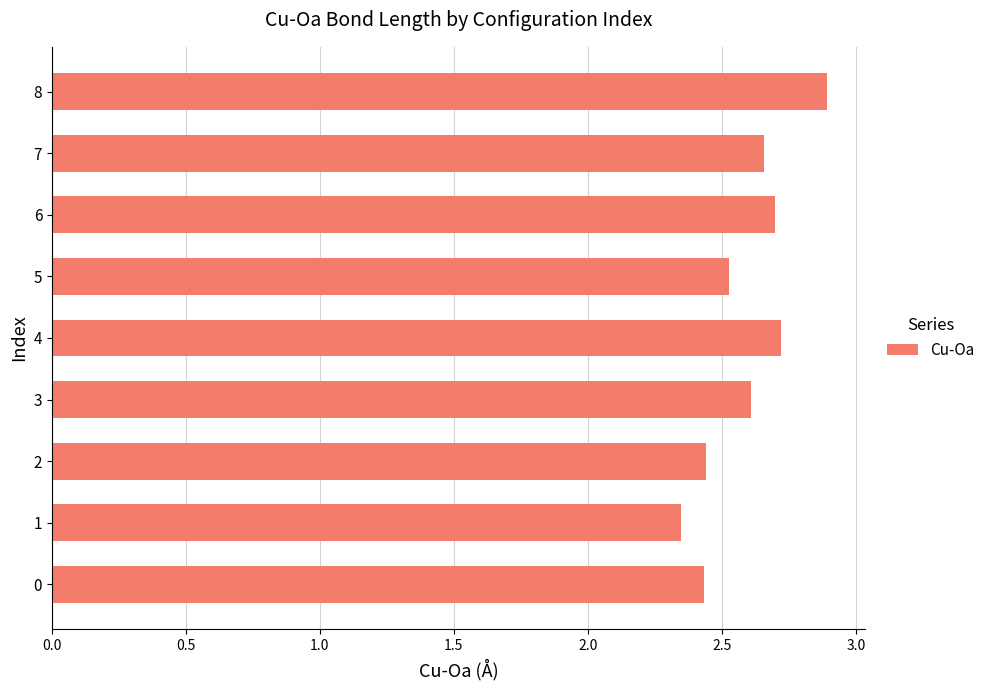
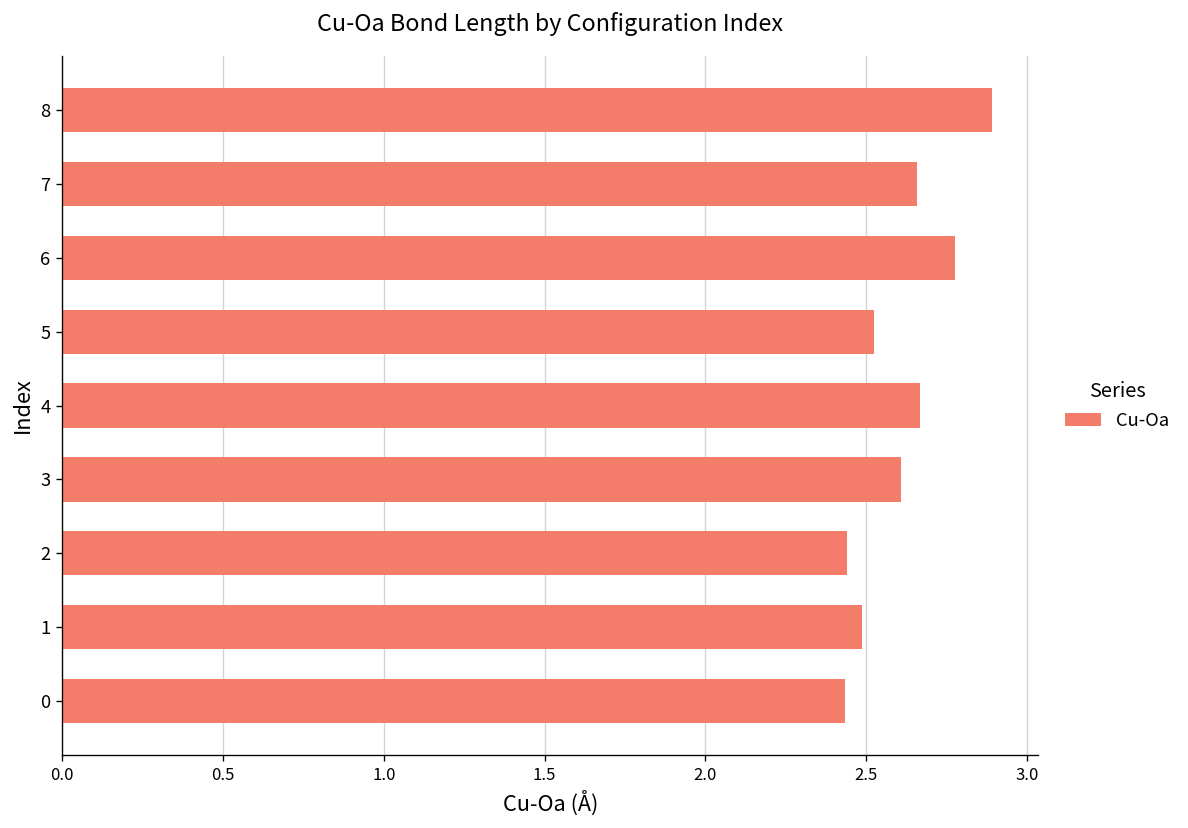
6: 2.70 -> 2.78
4: 2.72 -> 2.67
1: 2.35 -> 2.49
